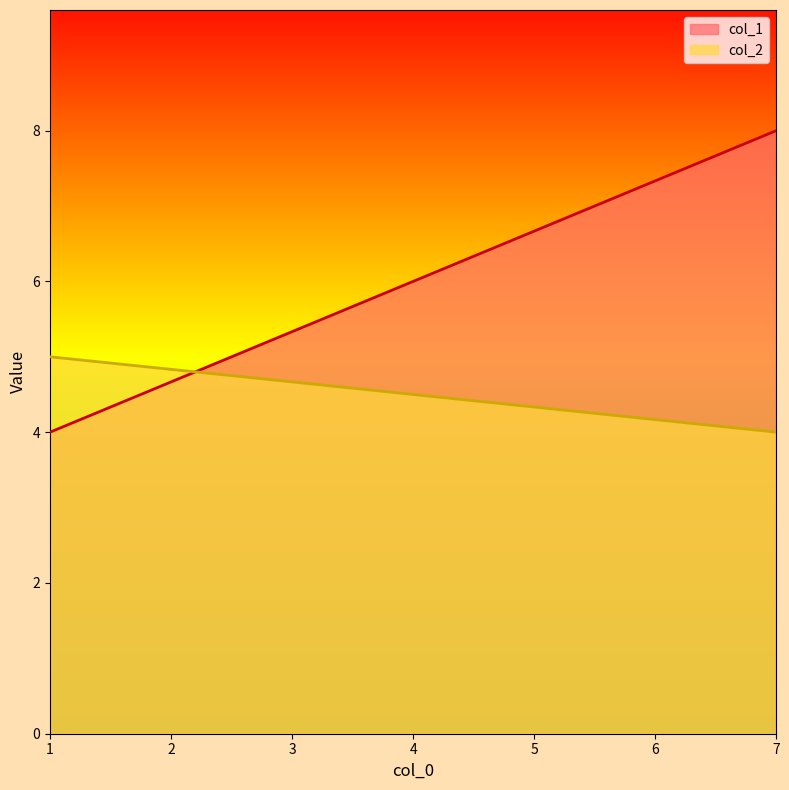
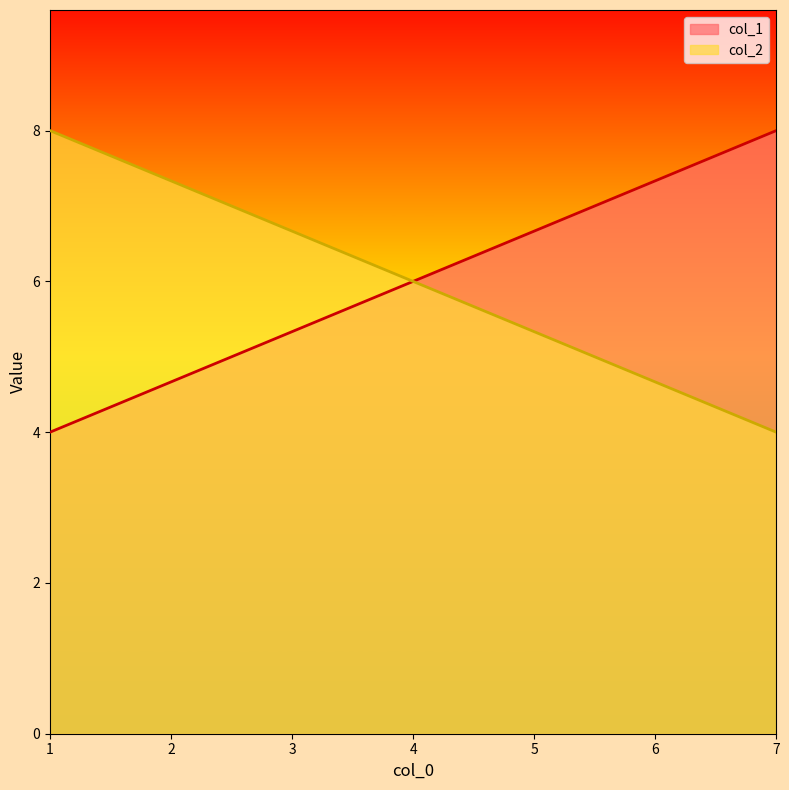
col_2, 1: 5 -> 8
